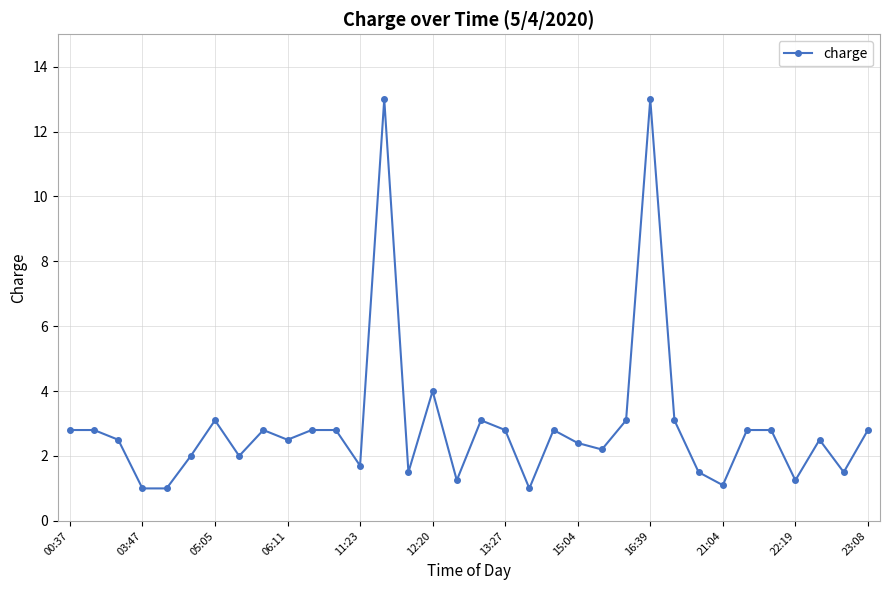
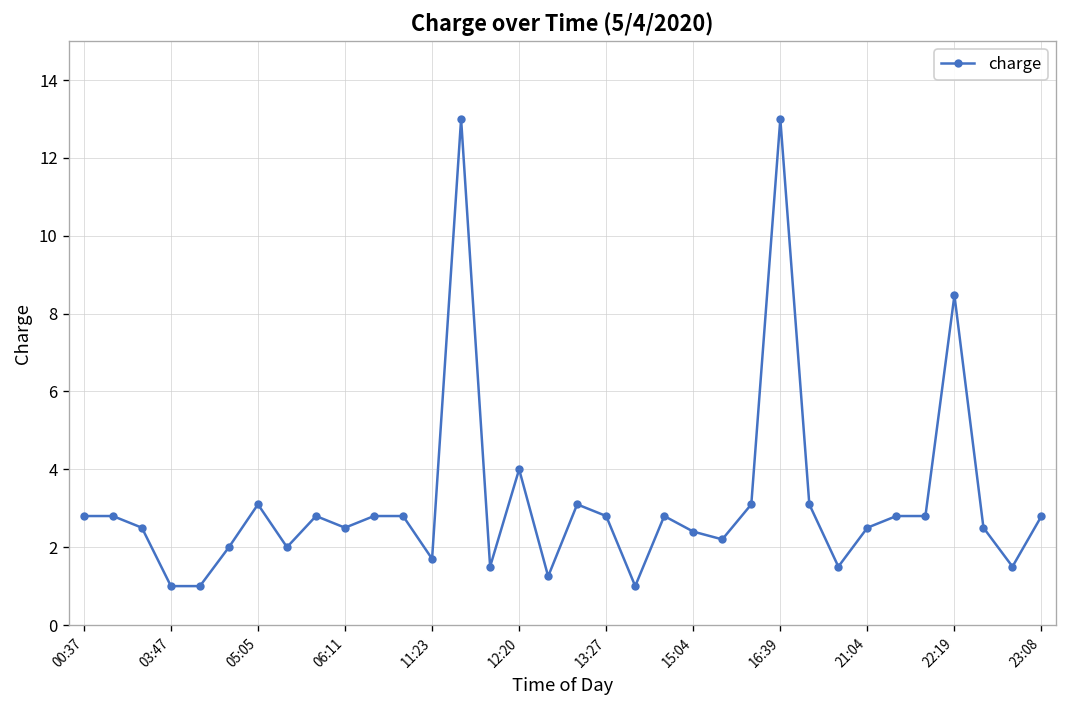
21:04: 1.1 -> 2.5
22:19: 1.3 -> 8.5
